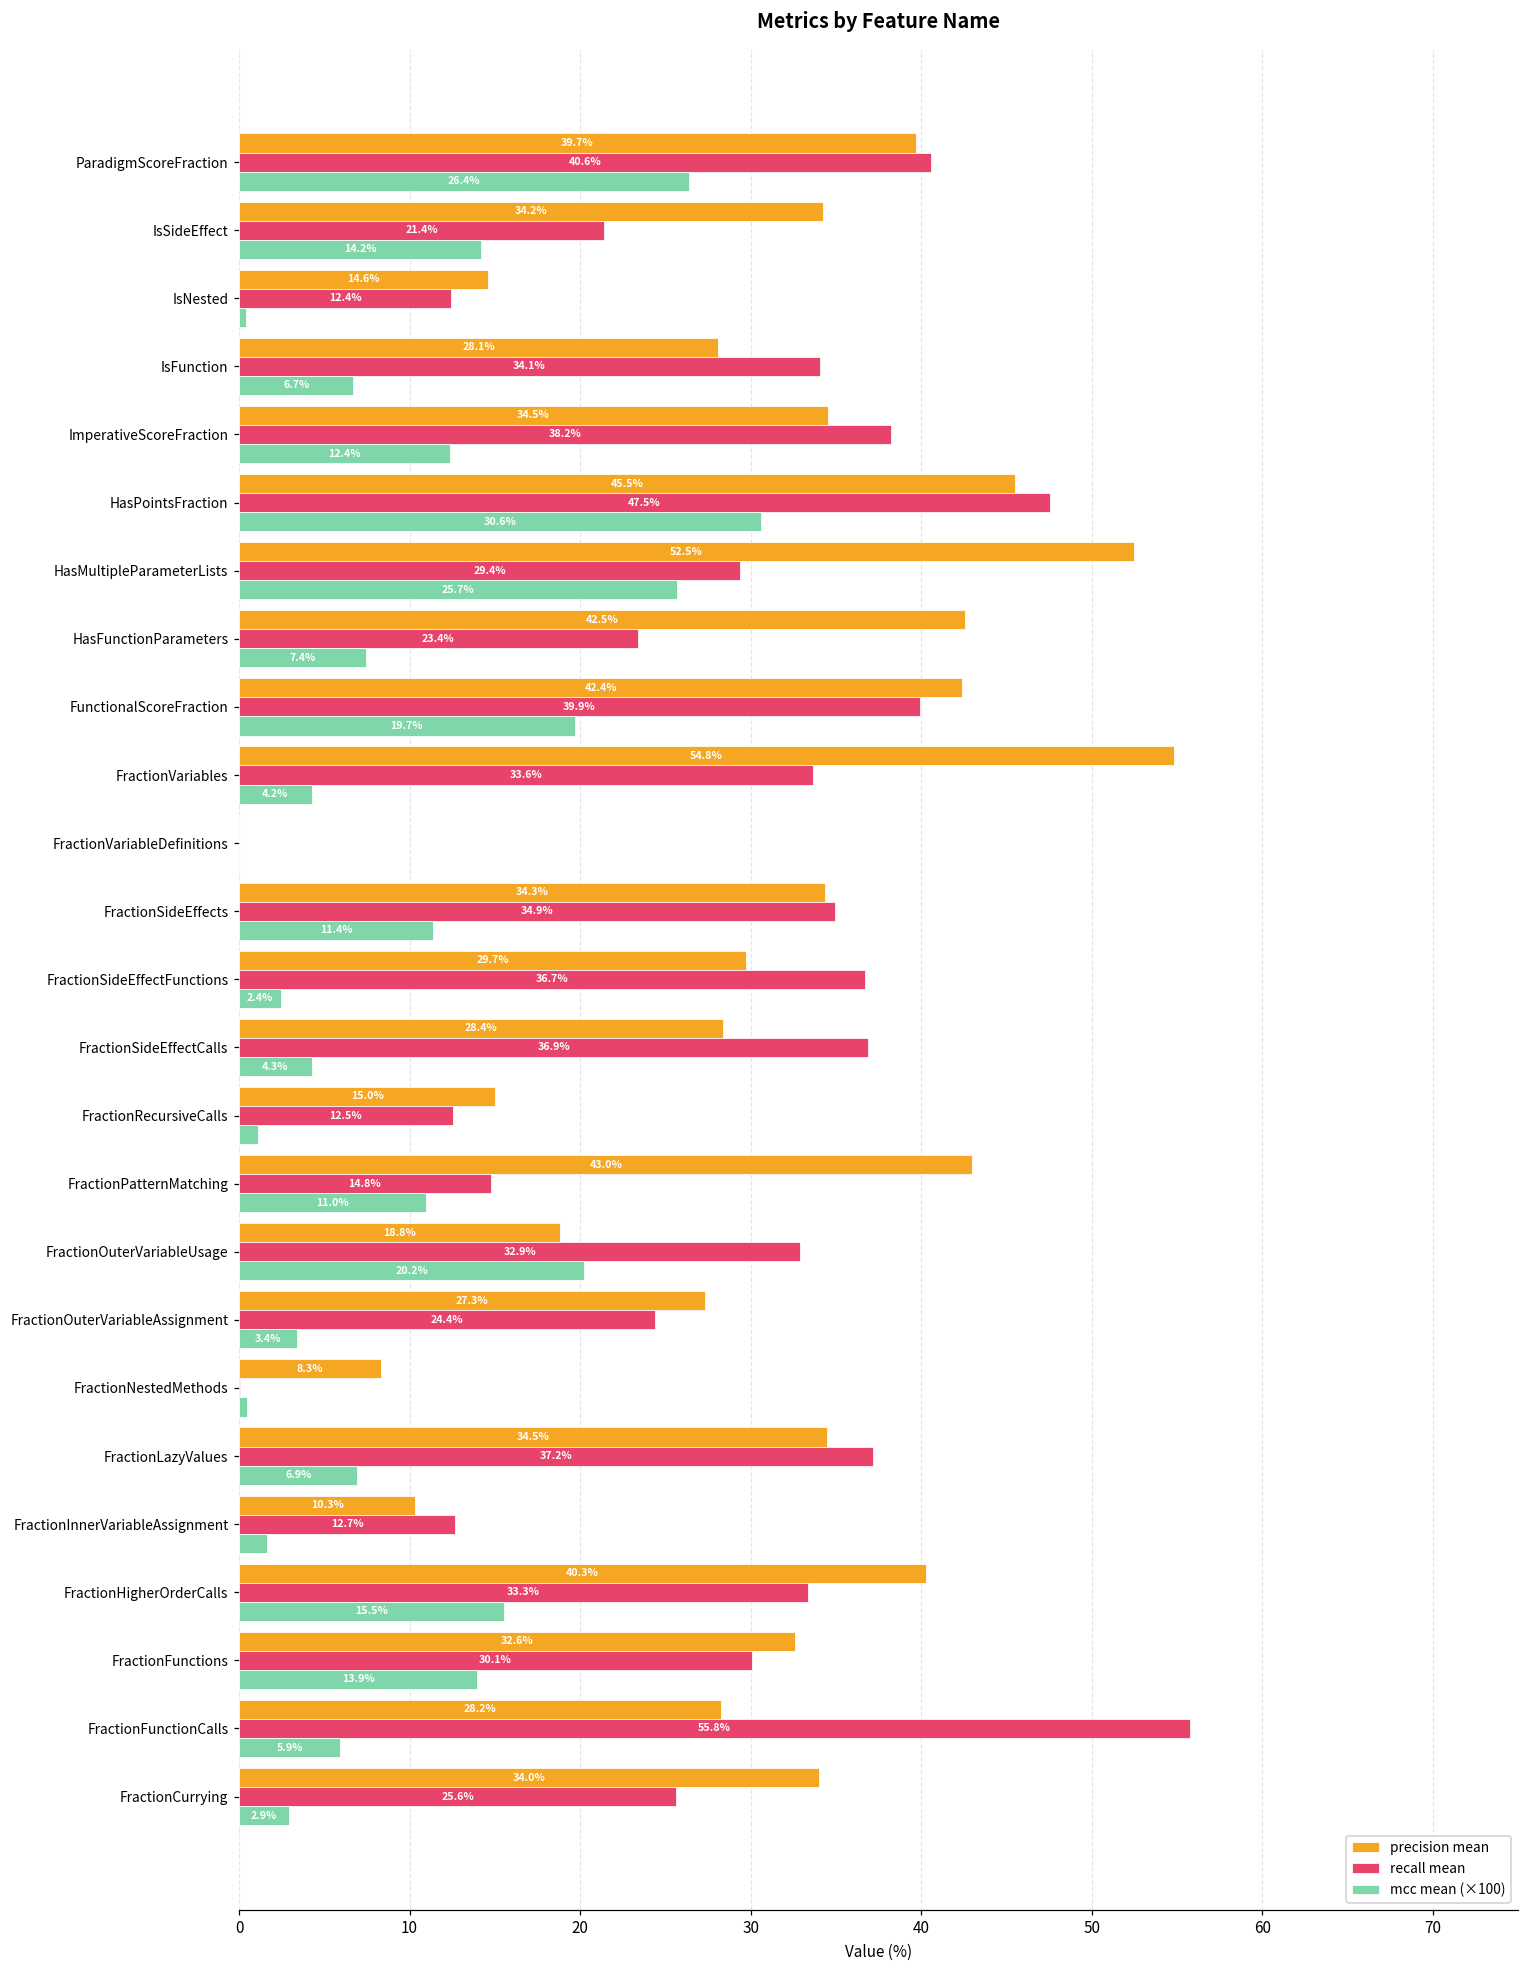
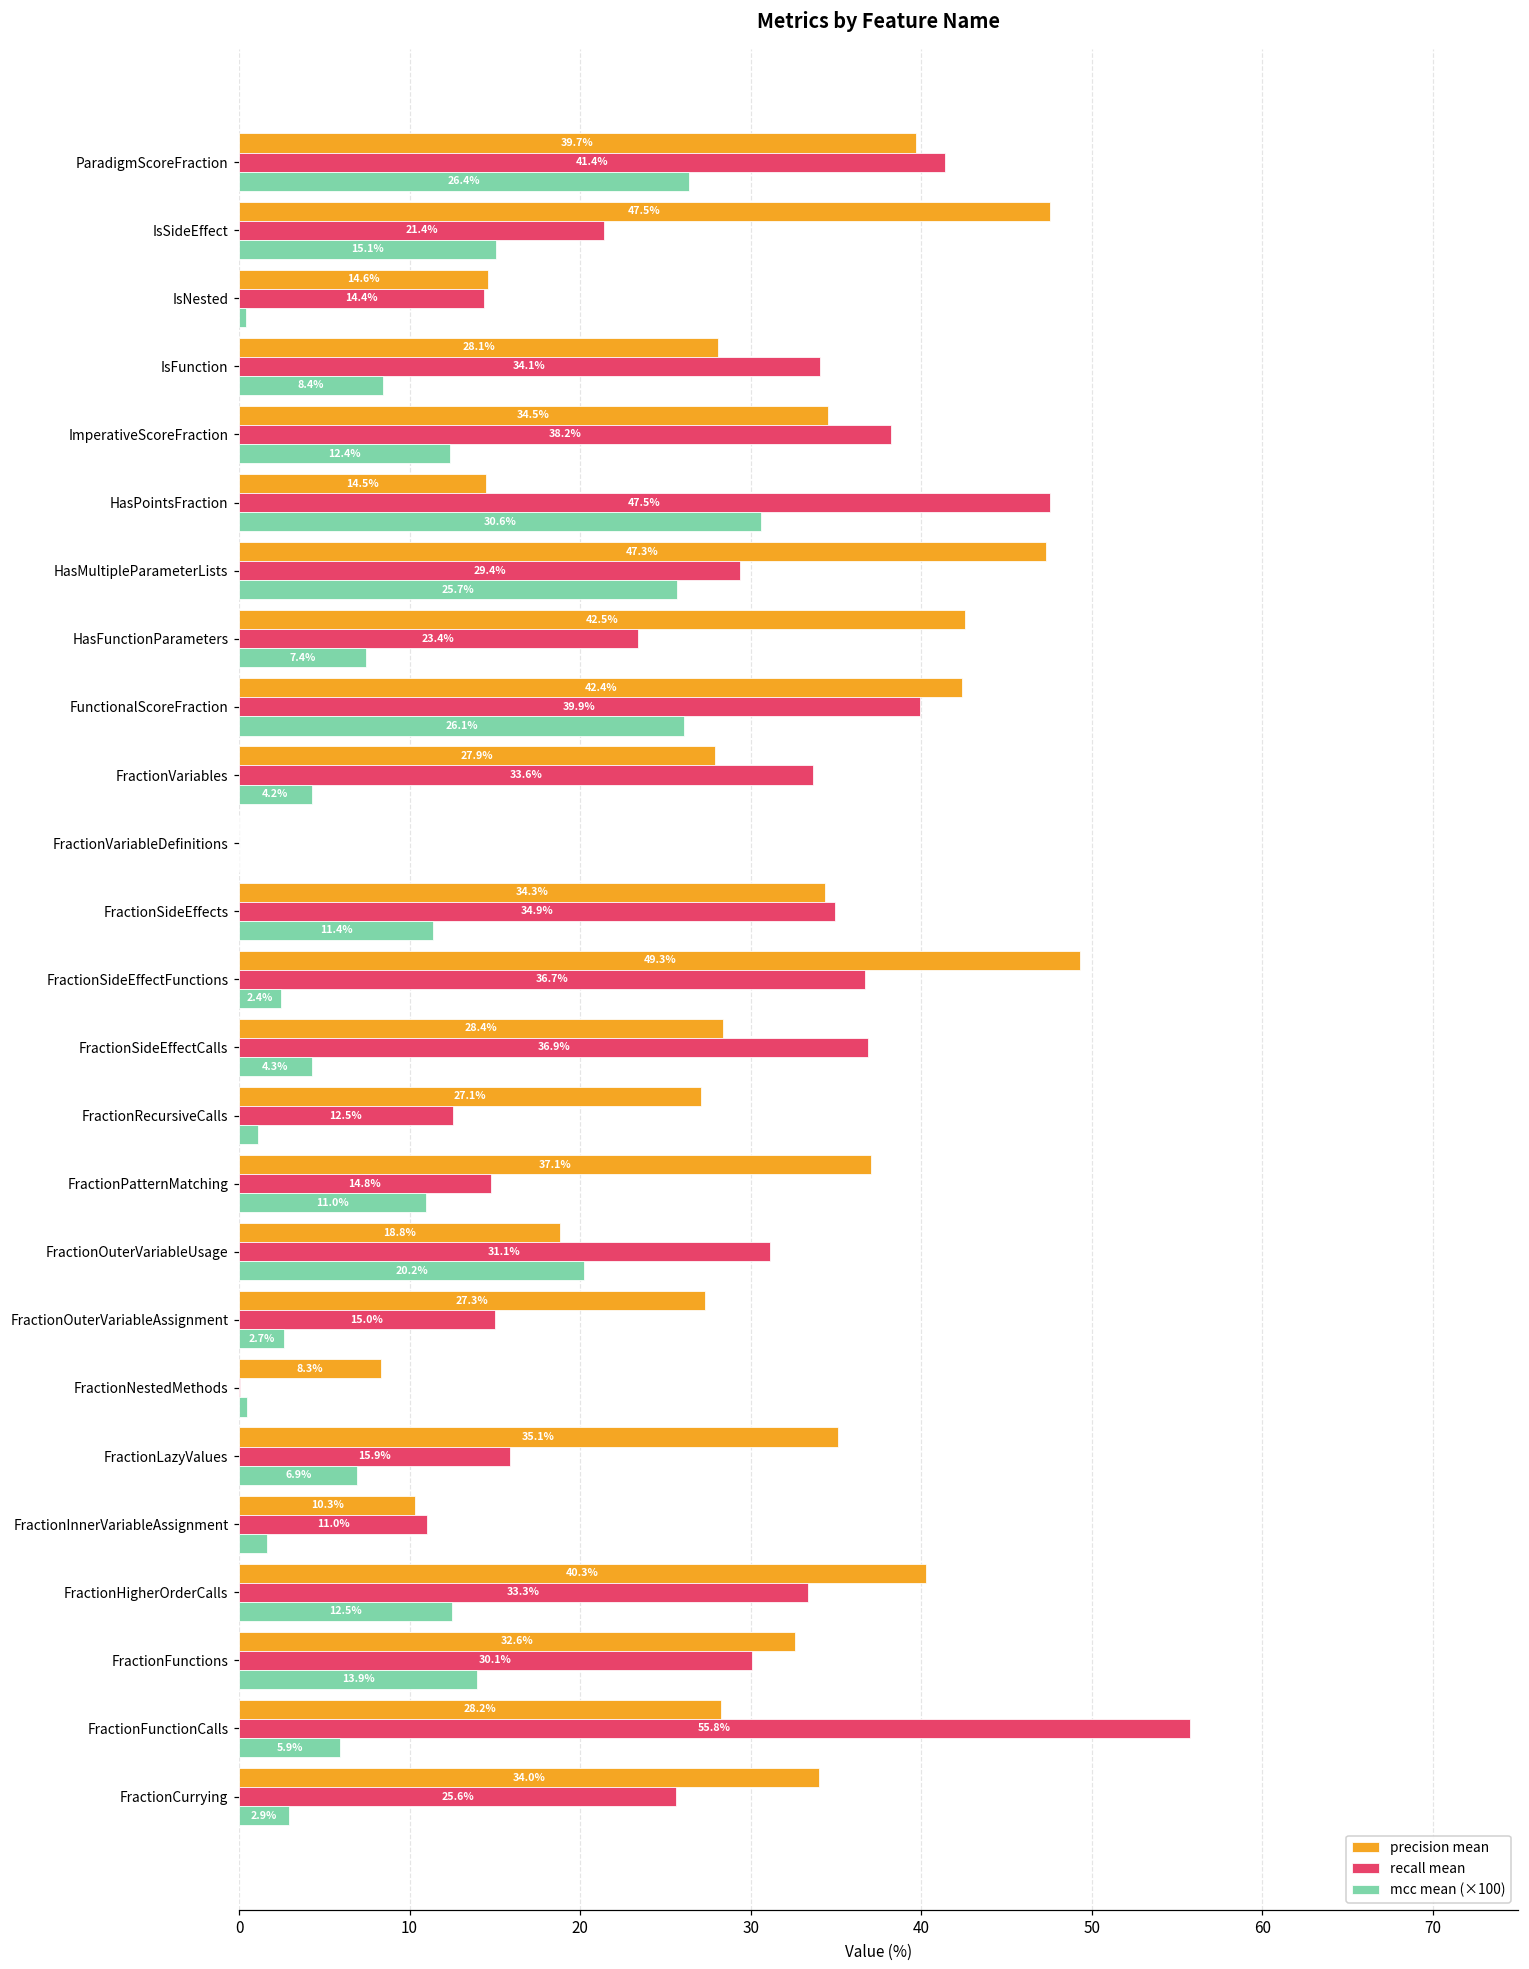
recall mean, ParadigmScoreFraction: 40.6% -> 41.4%
precision mean, IsSideEffect: 34.2% -> 47.5%
mcc mean (×100), IsSideEffect: 14.2% -> 15.1%
recall mean, IsNested: 12.4% -> 14.4%
mcc mean (×100), IsFunction: 6.7% -> 8.4%
precision mean, HasPointsFraction: 45.5% -> 14.5%
precision mean, HasMultipleParameterLists: 52.5% -> 47.3%
mcc mean (×100), FunctionalScoreFraction: 19.7% -> 26.1%
precision mean, FractionVariables: 54.8% -> 27.9%
precision mean, FractionSideEffectFunctions: 29.7% -> 49.3%
precision mean, FractionRecursiveCalls: 15.0% -> 27.1%
precision mean, FractionPatternMatching: 43.0% -> 37.1%
recall mean, FractionOuterVariableUsage: 32.9% -> 31.1%
recall mean, FractionOuterVariableAssignment: 24.4% -> 15.0%
mcc mean (×100), FractionOuterVariableAssignment: 3.4% -> 2.7%
precision mean, FractionLazyValues: 34.5% -> 35.1%
recall mean, FractionLazyValues: 37.2% -> 15.9%
recall mean, FractionInnerVariableAssignment: 12.7% -> 11.0%
mcc mean (×100), FractionHigherOrderCalls: 15.5% -> 12.5%
